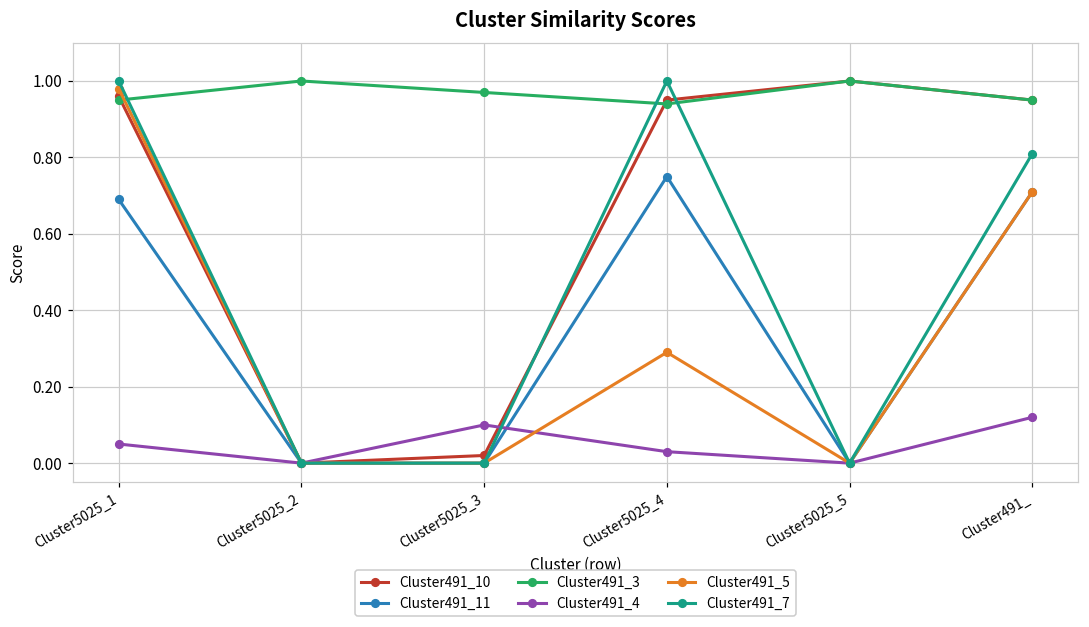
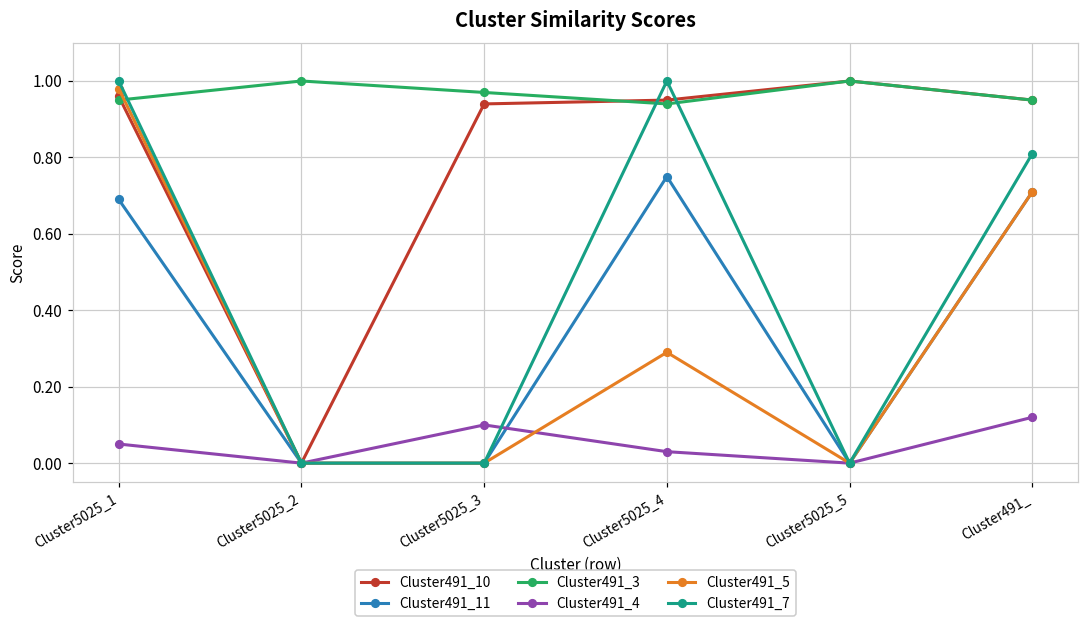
Cluster491_10, Cluster5025_3: 0.02 -> 0.94
